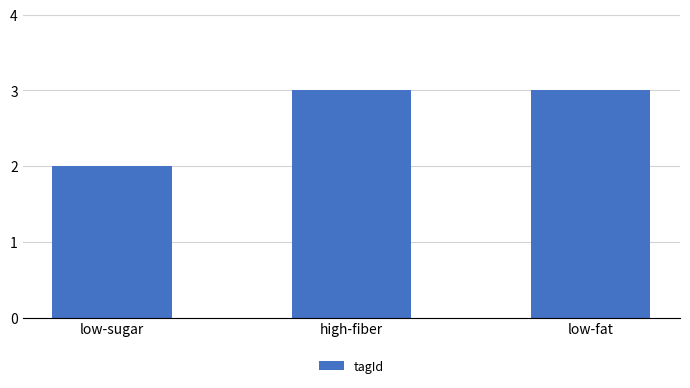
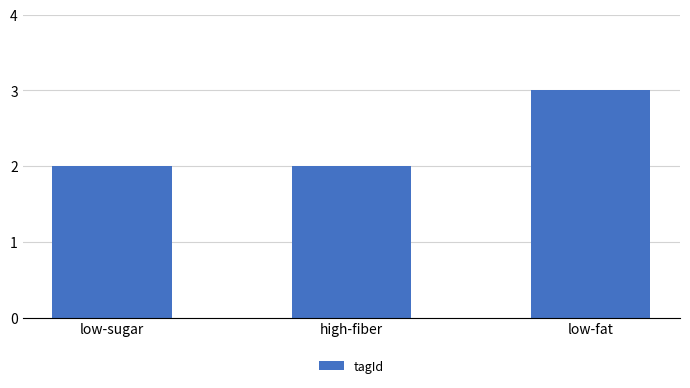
high-fiber: 3 -> 2
